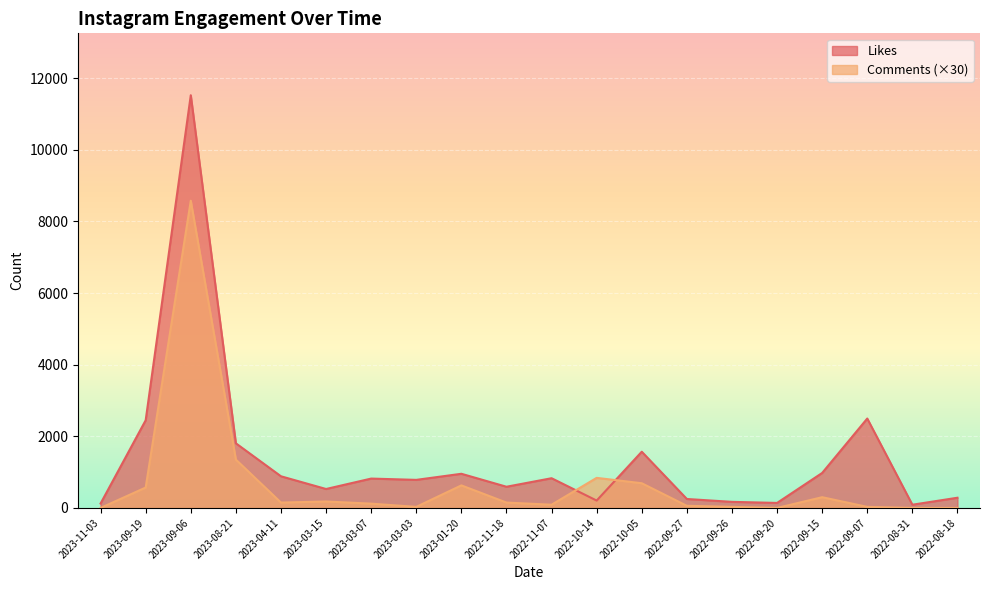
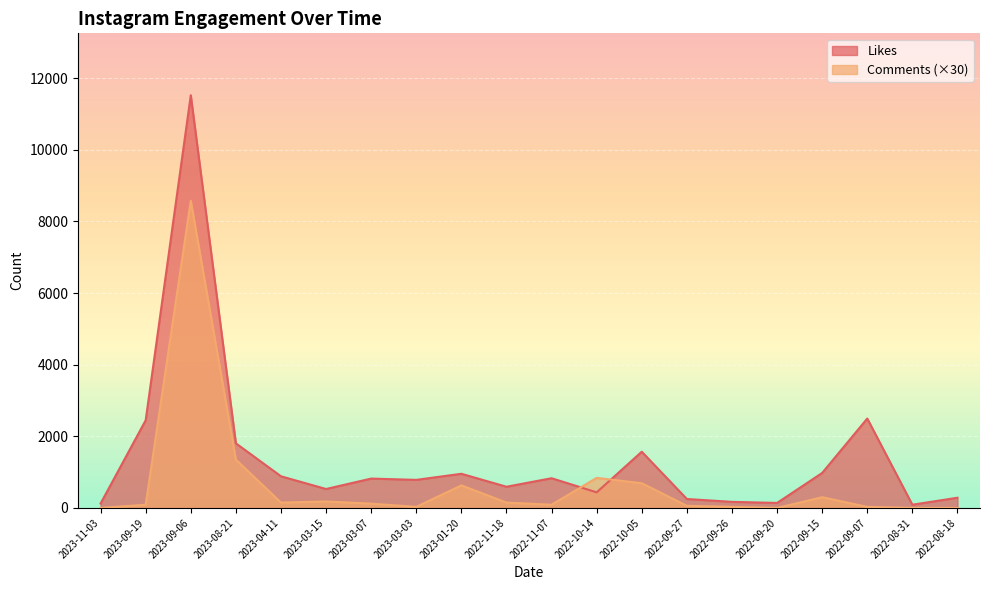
Comments (×30), 2023-09-19: 600 -> 100
Likes, 2022-10-14: 200 -> 400
